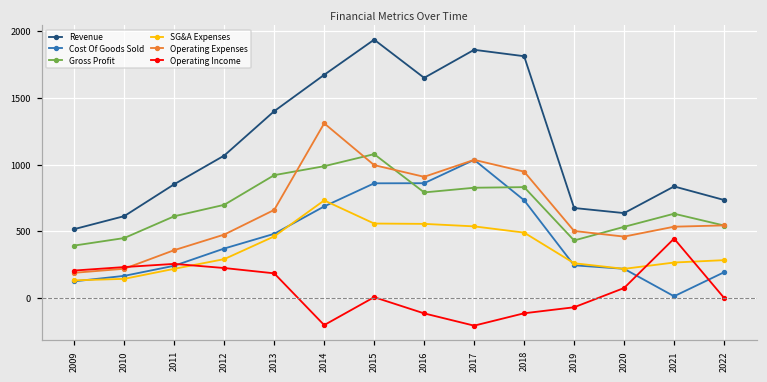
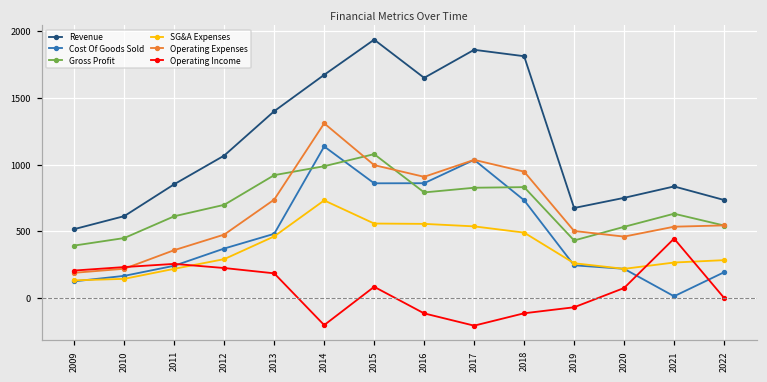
Operating Expenses, 2013: 660 -> 740
Cost Of Goods Sold, 2014: 690 -> 1140
Operating Income, 2015: 0 -> 80
Revenue, 2020: 640 -> 750
